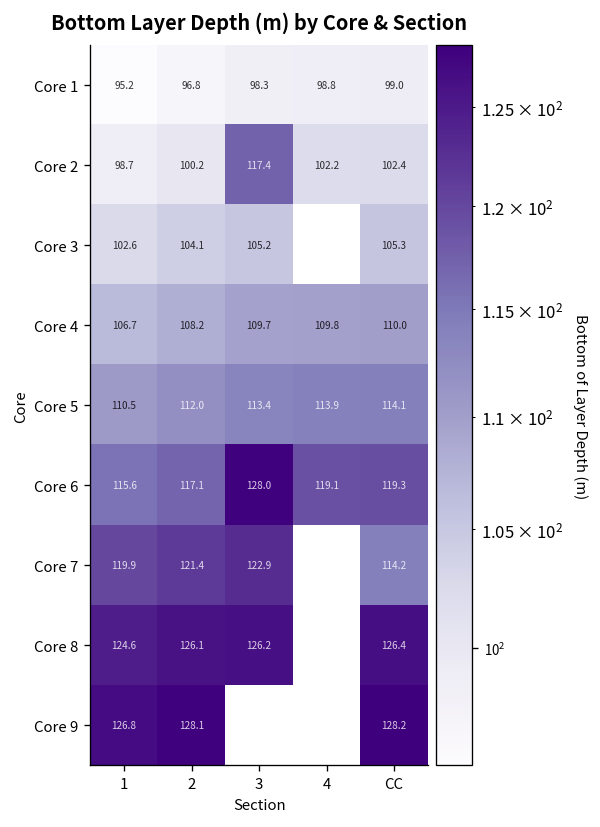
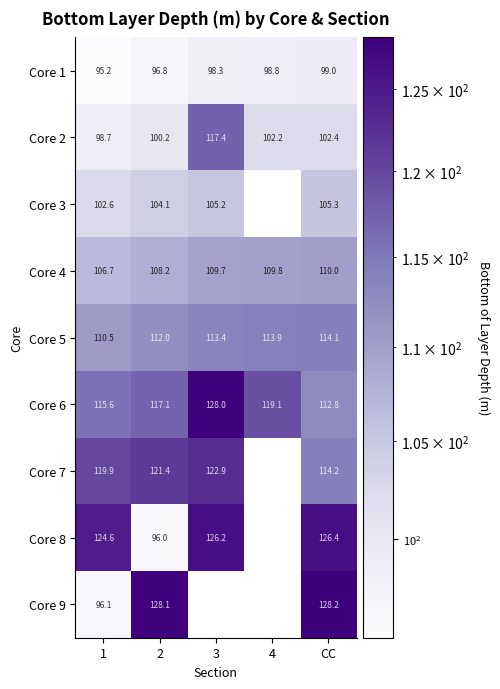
Core 6, CC: 119.3 -> 112.8
Core 8, 2: 126.1 -> 96.0
Core 9, 1: 126.8 -> 96.1
